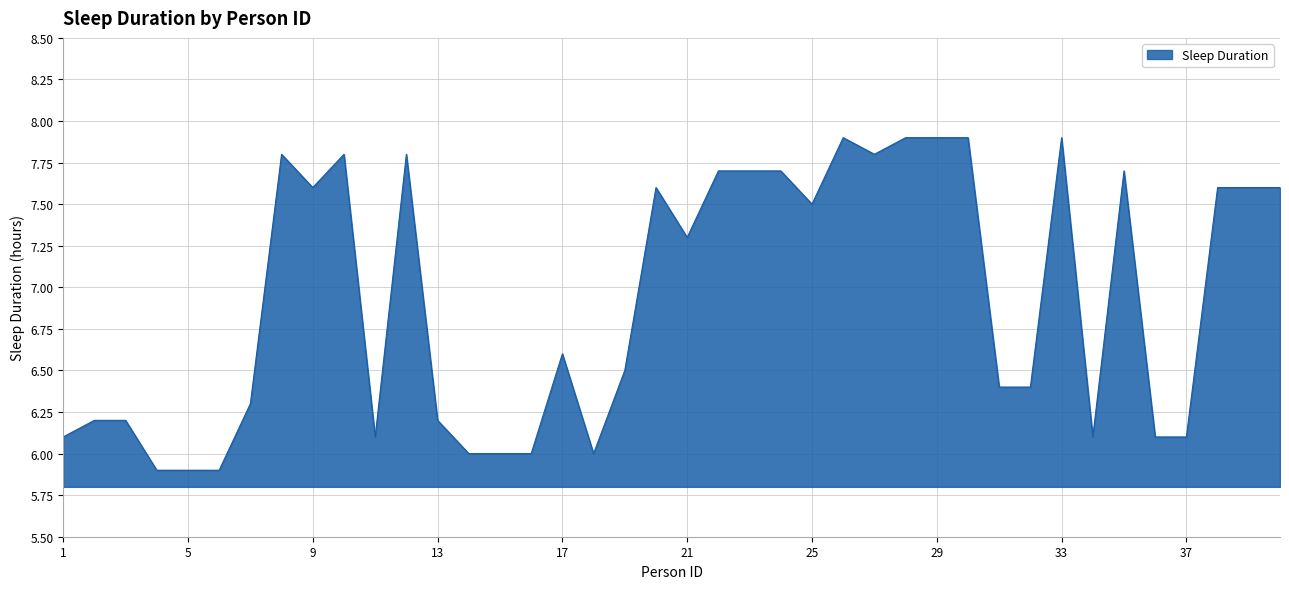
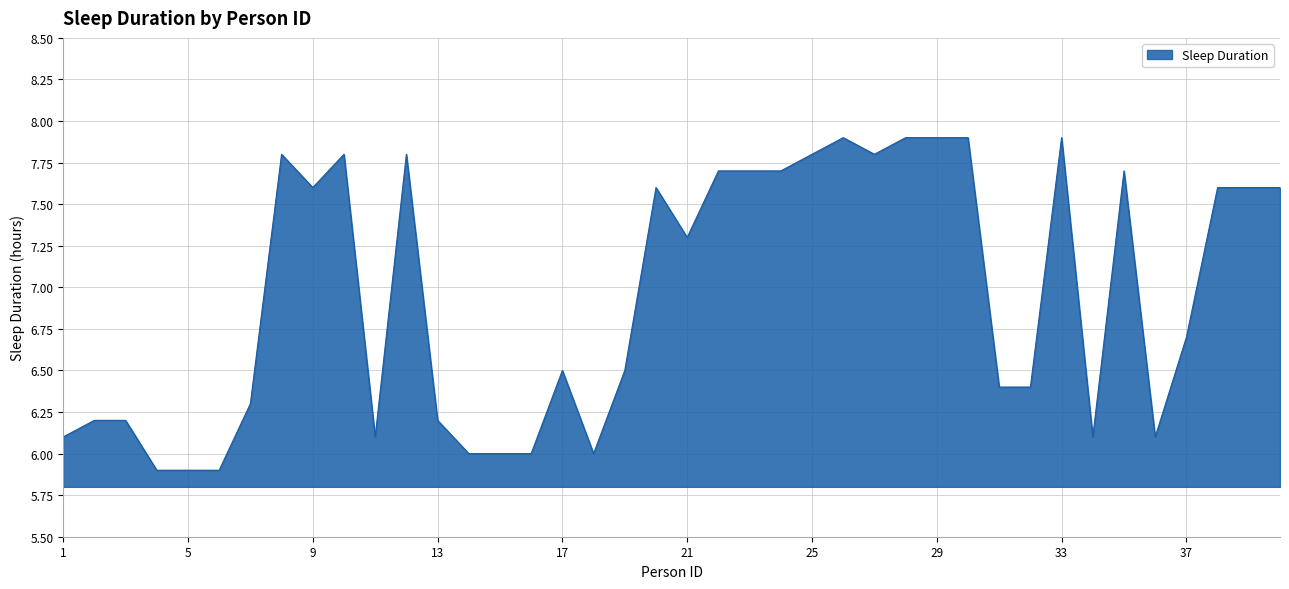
17: 6.6 -> 6.5
25: 7.5 -> 7.8
37: 6.1 -> 6.7
